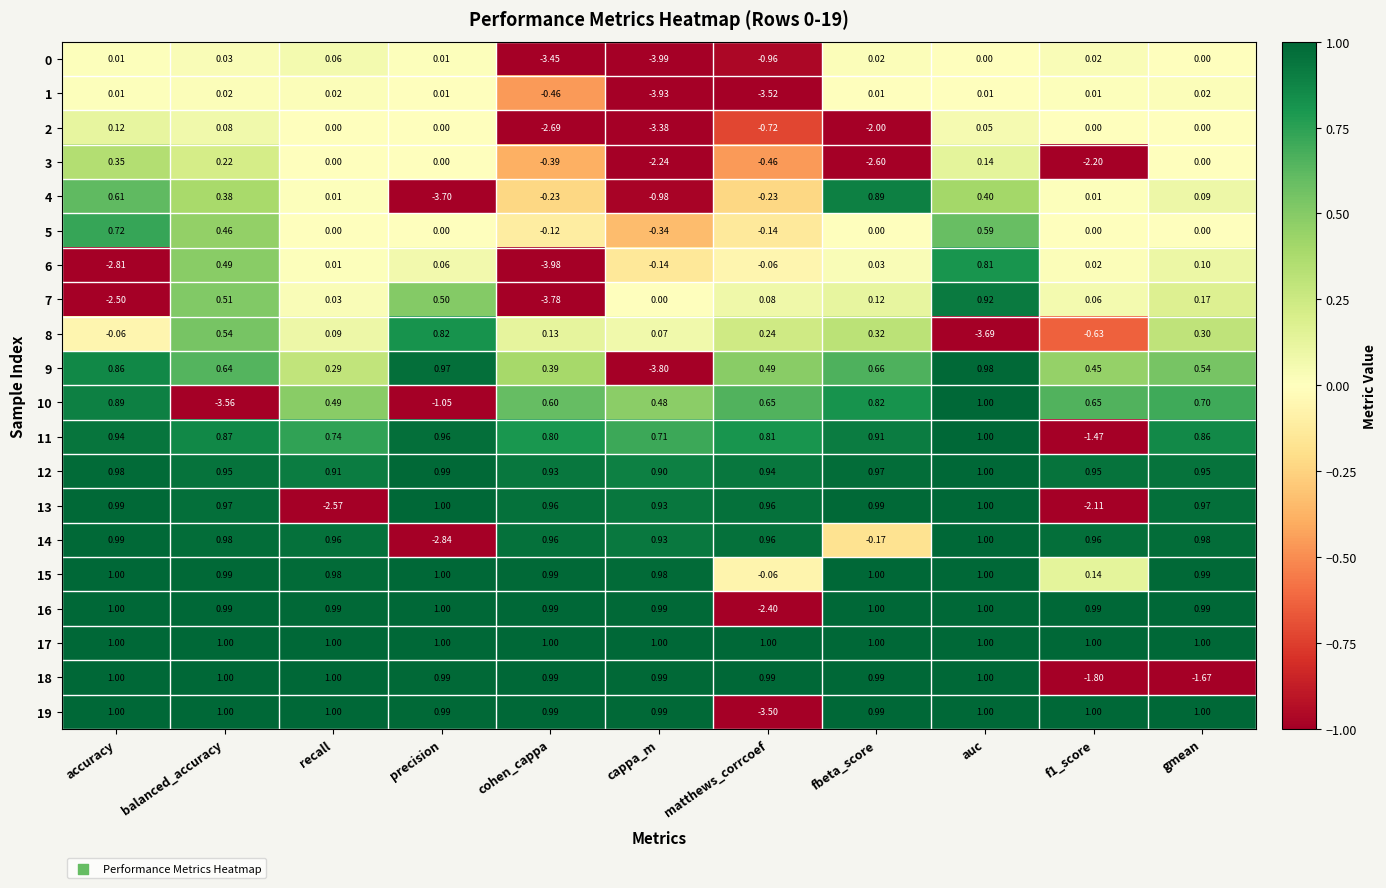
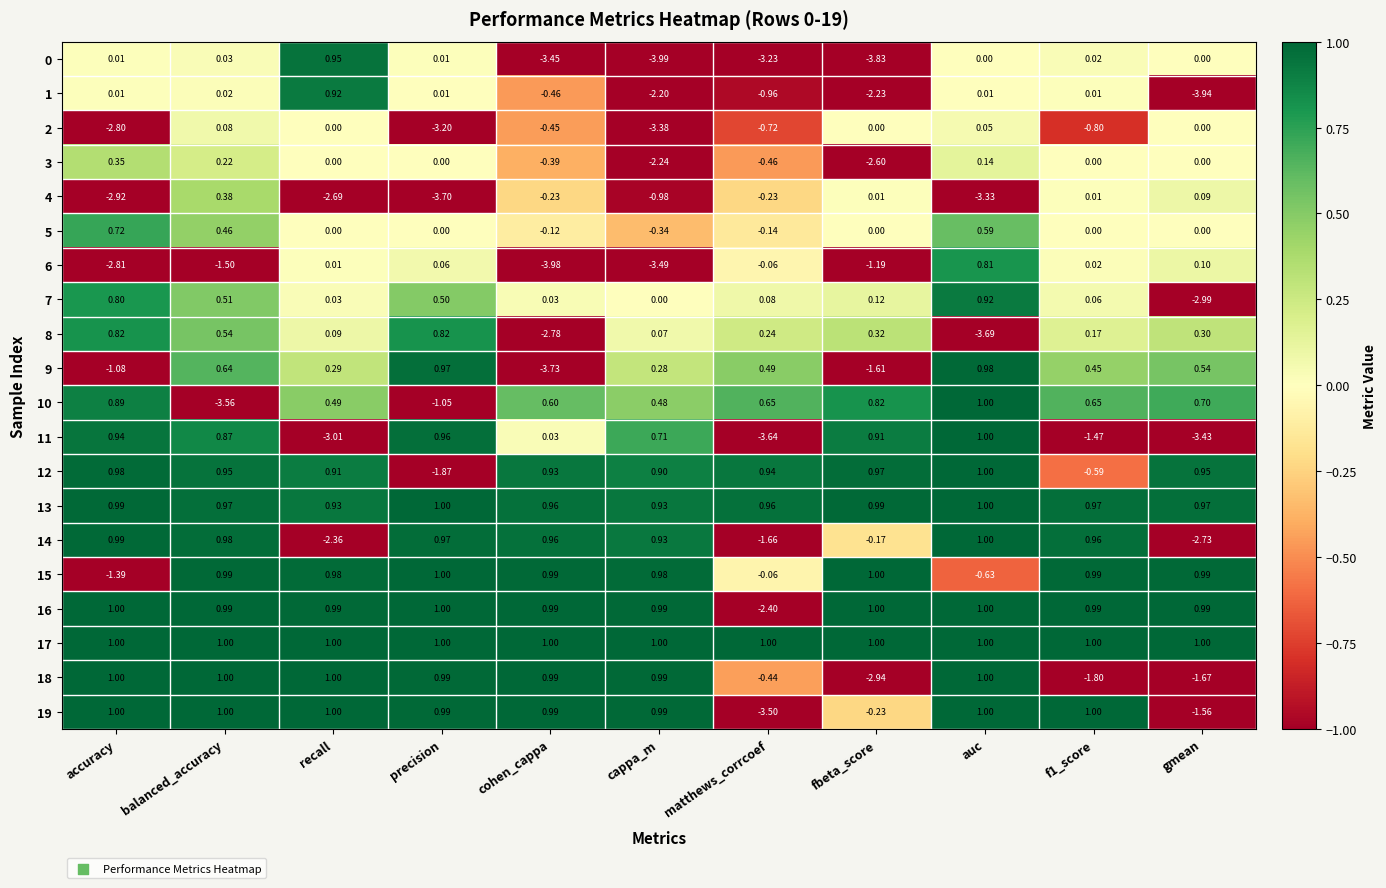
0, recall: 0.06 -> 0.95
0, matthews_corrcoef: -0.96 -> -3.23
0, fbeta_score: 0.02 -> -3.83
1, recall: 0.02 -> 0.92
1, cappa_m: -3.93 -> -2.20
1, matthews_corrcoef: -3.52 -> -0.96
1, fbeta_score: 0.01 -> -2.23
1, gmean: 0.02 -> -3.94
2, accuracy: 0.12 -> -2.80
2, precision: 0.00 -> -3.20
2, cohen_cappa: -2.69 -> -0.45
2, fbeta_score: -2.00 -> 0.00
2, f1_score: 0.00 -> -0.80
3, f1_score: -2.20 -> 0.00
4, accuracy: 0.61 -> -2.92
4, recall: 0.01 -> -2.69
4, fbeta_score: 0.89 -> 0.01
4, auc: 0.40 -> -3.33
6, balanced_accuracy: 0.49 -> -1.50
6, cappa_m: -0.14 -> -3.49
6, fbeta_score: 0.03 -> -1.19
7, accuracy: -2.50 -> 0.80
7, cohen_cappa: -3.78 -> 0.03
7, gmean: 0.17 -> -2.99
8, accuracy: -0.06 -> 0.82
8, cohen_cappa: 0.13 -> -2.78
8, f1_score: -0.63 -> 0.17
9, accuracy: 0.86 -> -1.08
9, cohen_cappa: 0.39 -> -3.73
9, cappa_m: -3.80 -> 0.28
9, fbeta_score: 0.66 -> -1.61
11, recall: 0.74 -> -3.01
11, cohen_cappa: 0.80 -> 0.03
11, matthews_corrcoef: 0.81 -> -3.64
11, gmean: 0.86 -> -3.43
12, precision: 0.99 -> -1.87
12, f1_score: 0.95 -> -0.59
13, recall: -2.57 -> 0.93
13, f1_score: -2.11 -> 0.97
14, recall: 0.96 -> -2.36
14, precision: -2.84 -> 0.97
14, matthews_corrcoef: 0.96 -> -1.66
14, gmean: 0.98 -> -2.73
15, accuracy: 1.00 -> -1.39
15, auc: 1.00 -> -0.63
15, f1_score: 0.14 -> 0.99
18, matthews_corrcoef: 0.99 -> -0.44
18, fbeta_score: 0.99 -> -2.94
19, fbeta_score: 0.99 -> -0.23
19, gmean: 1.00 -> -1.56
